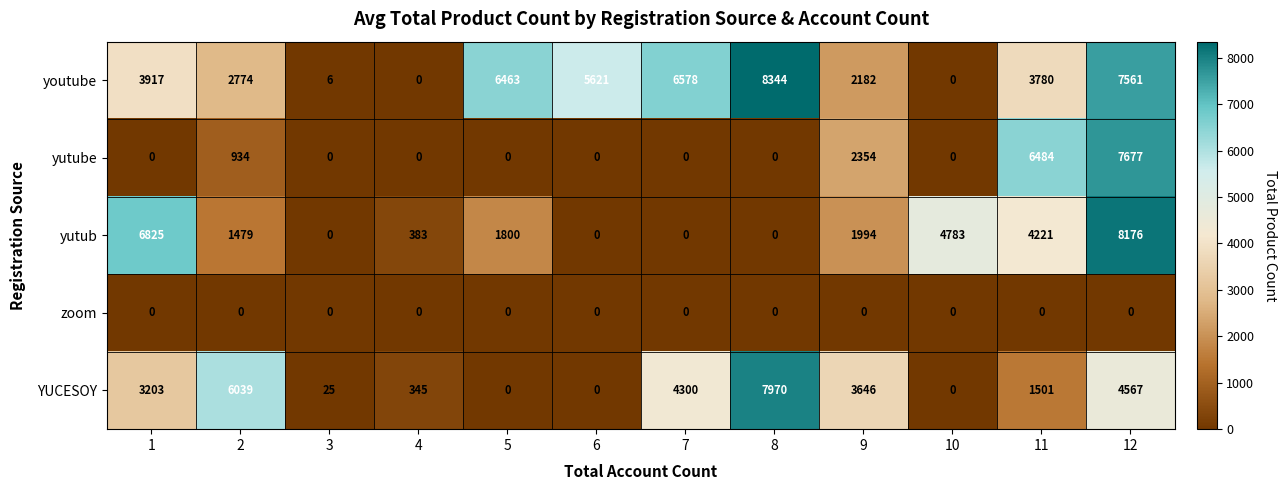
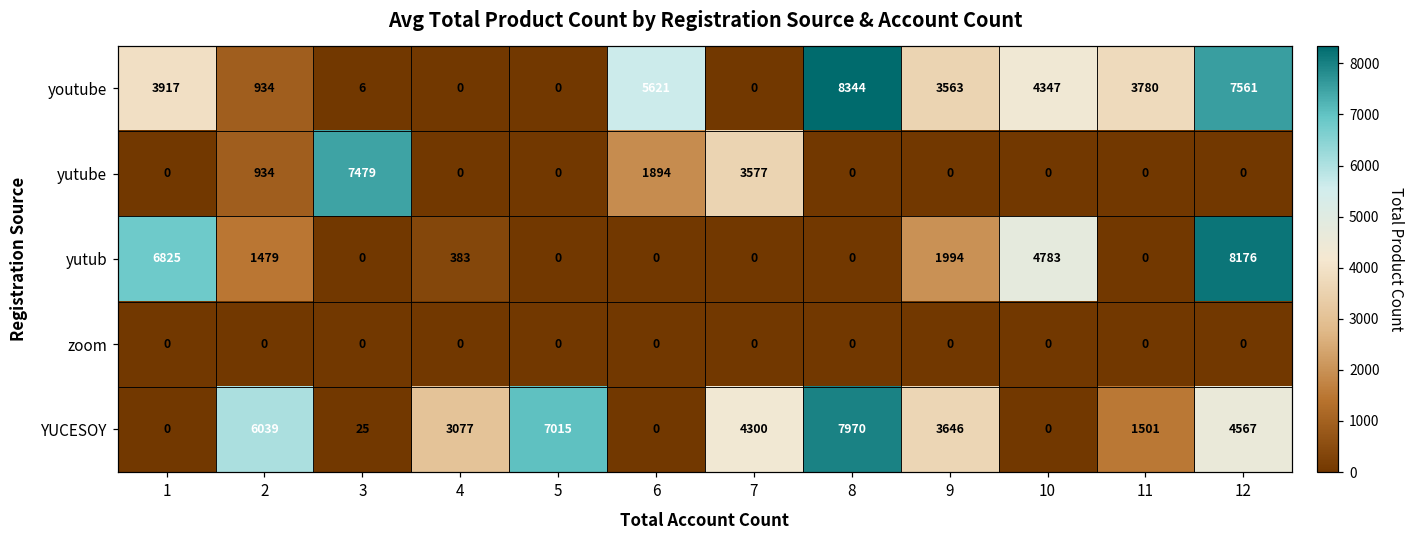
youtube, 2: 2774 -> 934
youtube, 5: 6463 -> 0
youtube, 7: 6578 -> 0
youtube, 9: 2182 -> 3563
youtube, 10: 0 -> 4347
yutube, 3: 0 -> 7479
yutube, 6: 0 -> 1894
yutube, 7: 0 -> 3577
yutube, 9: 2354 -> 0
yutube, 11: 6484 -> 0
yutube, 12: 7677 -> 0
yutub, 5: 1800 -> 0
yutub, 11: 4221 -> 0
YUCESOY, 1: 3203 -> 0
YUCESOY, 4: 345 -> 3077
YUCESOY, 5: 0 -> 7015
